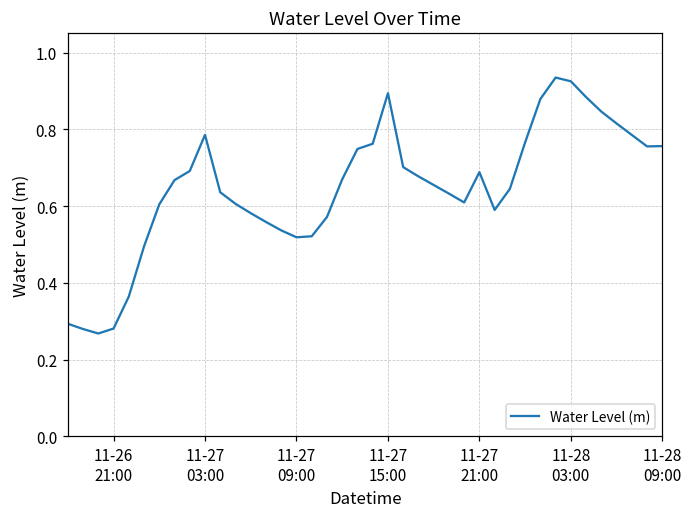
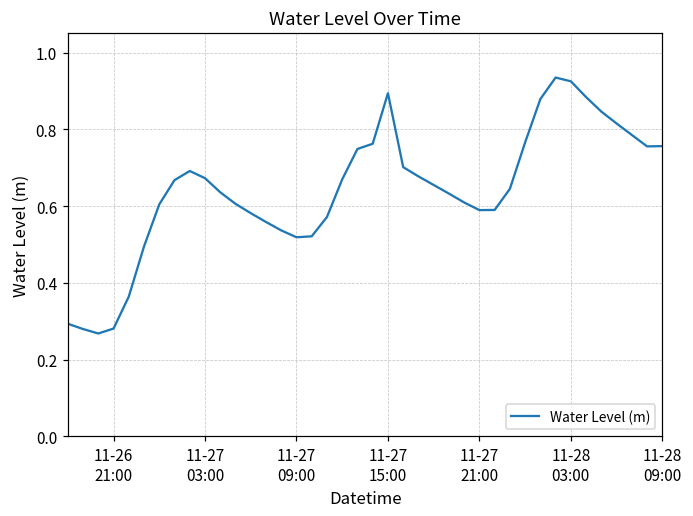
11-27 03:00: 0.79 -> 0.67
11-27 21:00: 0.69 -> 0.59
